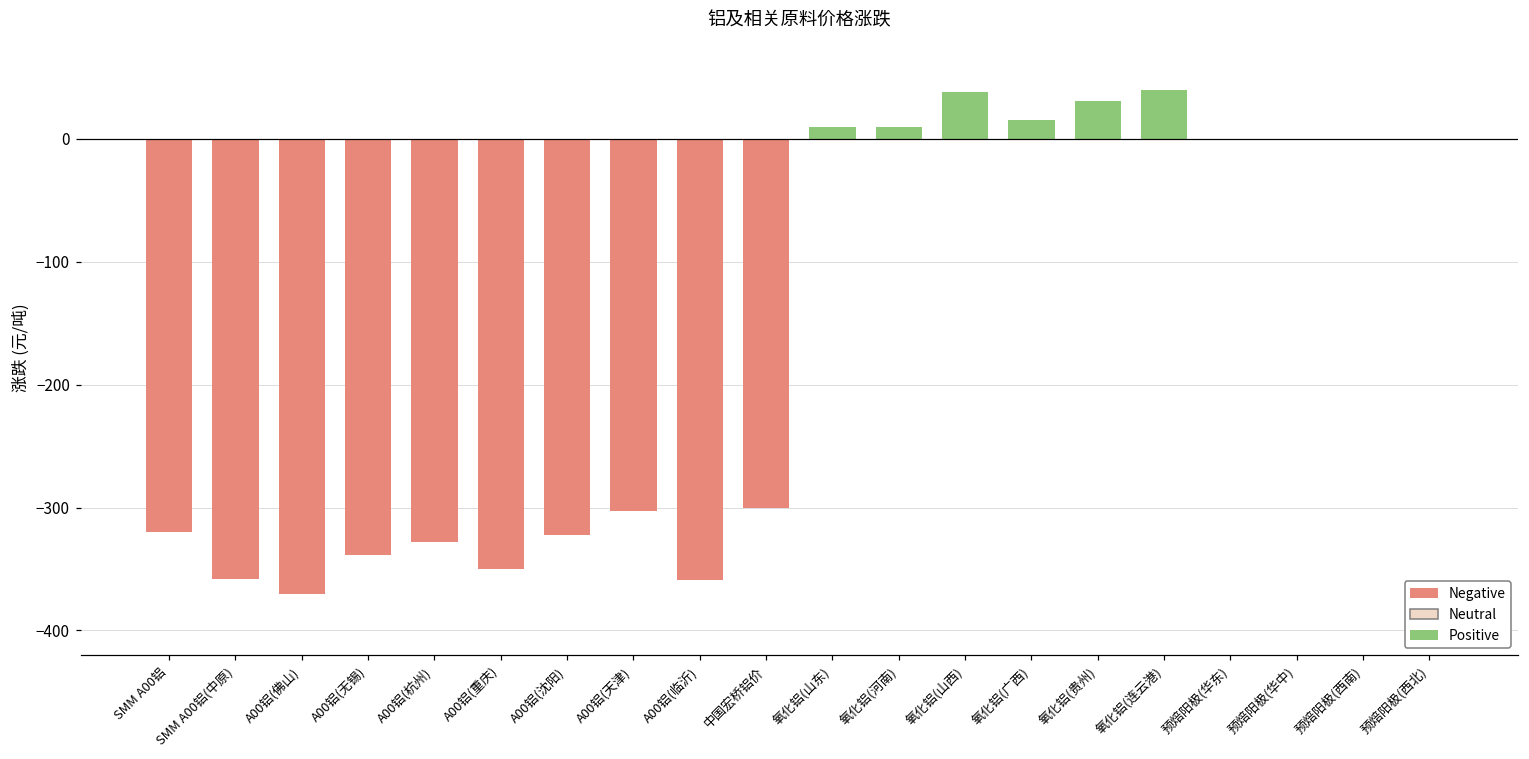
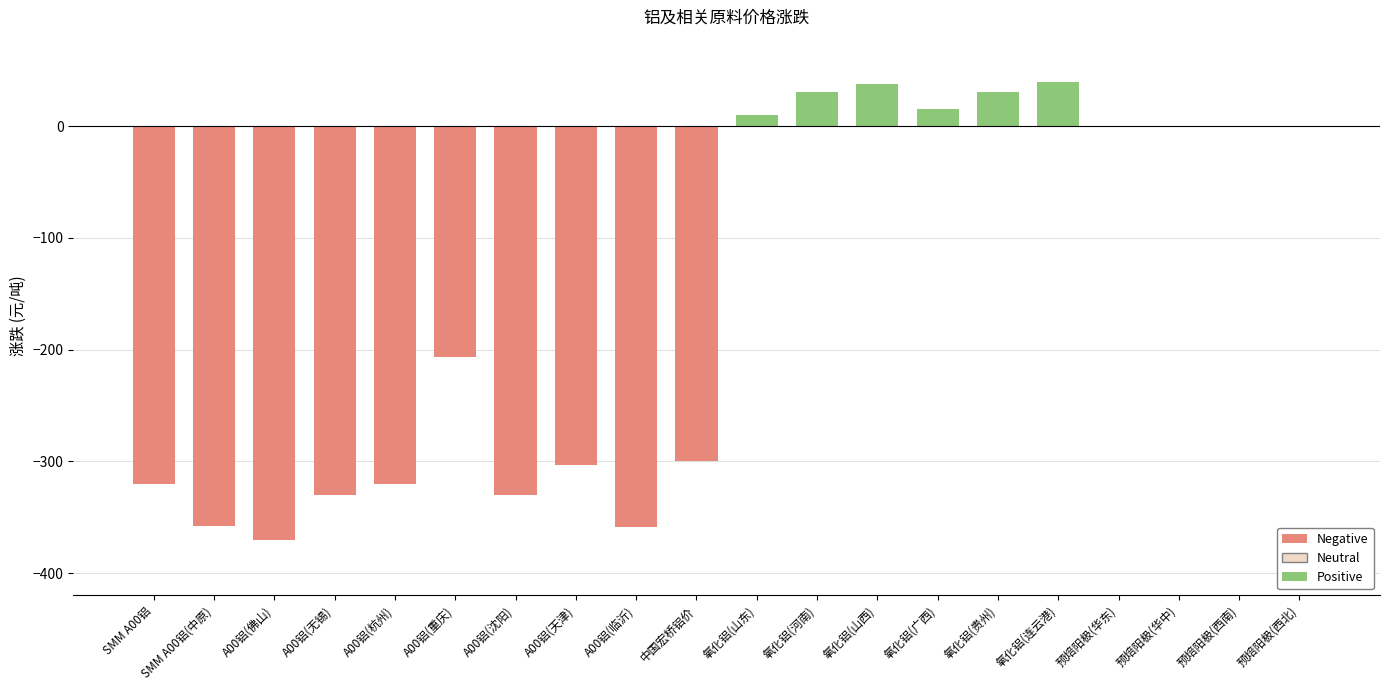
A00铝(无锡): -339 -> -330
A00铝(杭州): -328 -> -320
A00铝(重庆): -350 -> -207
A00铝(沈阳): -322 -> -330
氧化铝(河南): 10 -> 31
